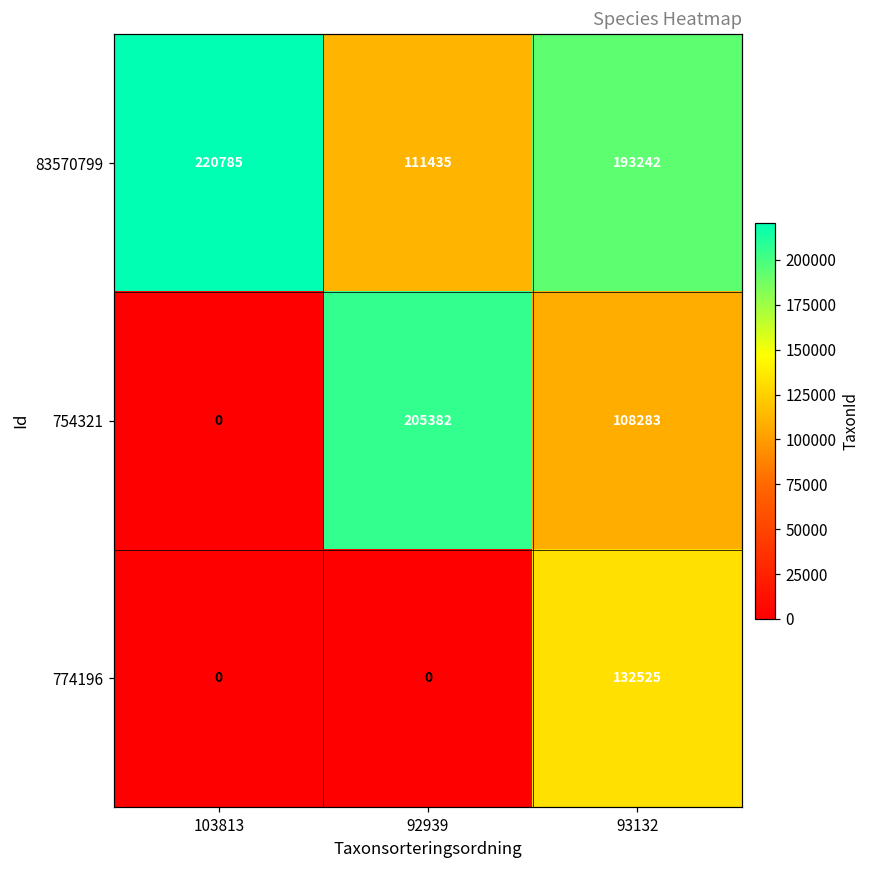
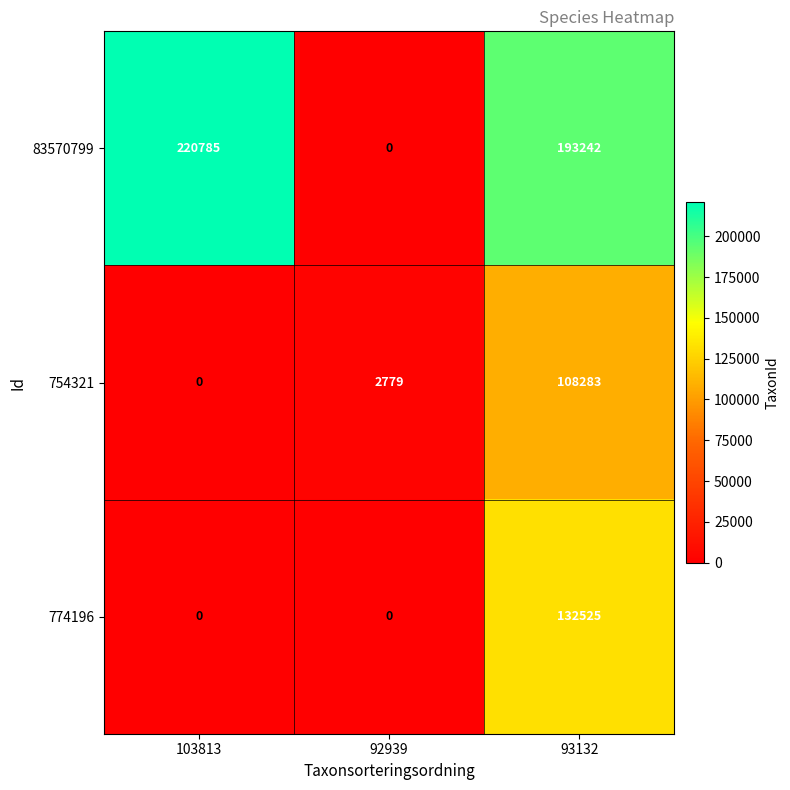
83570799, 92939: 111435 -> 0
754321, 92939: 205382 -> 2779
